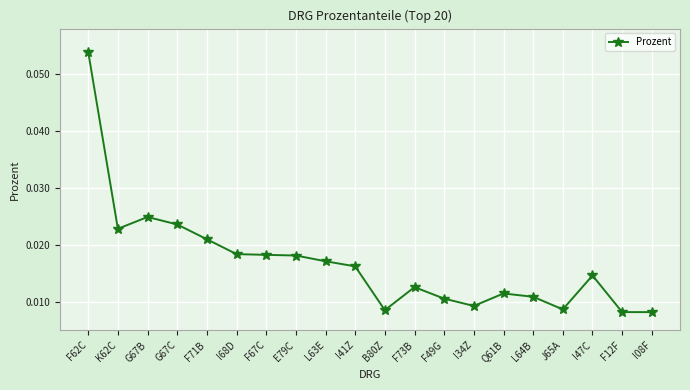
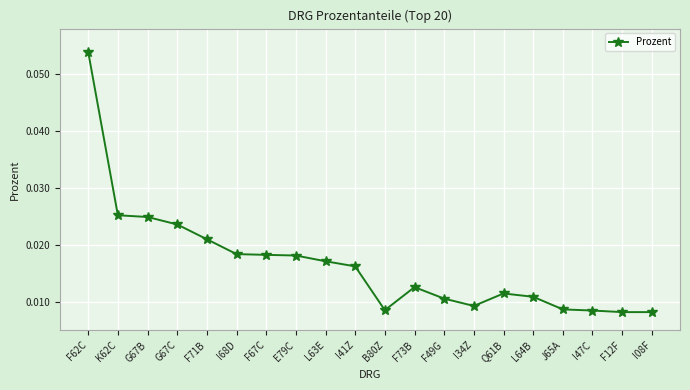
K62C: 0.023 -> 0.025
I47C: 0.015 -> 0.008
